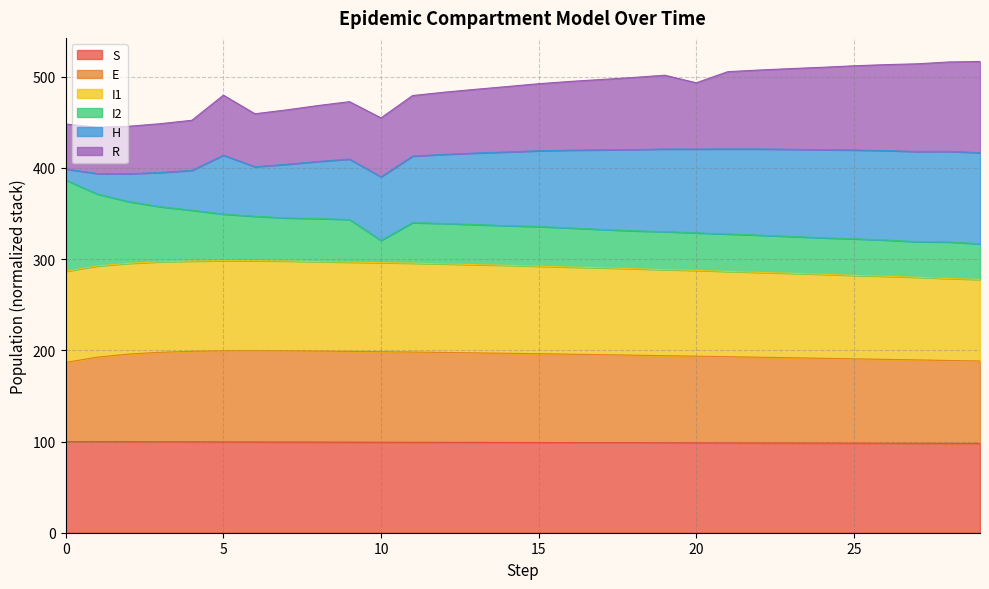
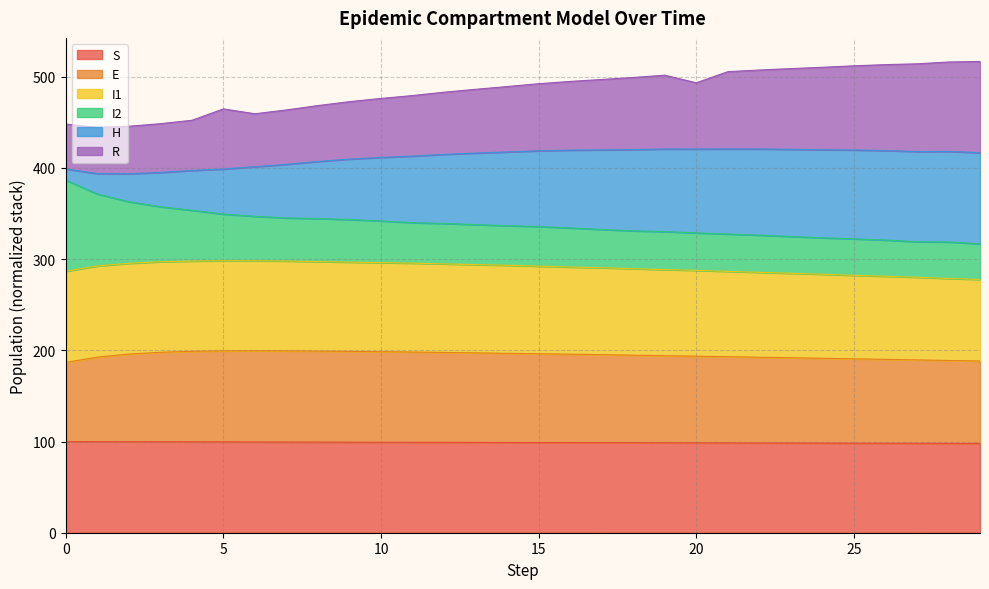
H, 5: 60 -> 50
I2, 10: 20 -> 50
